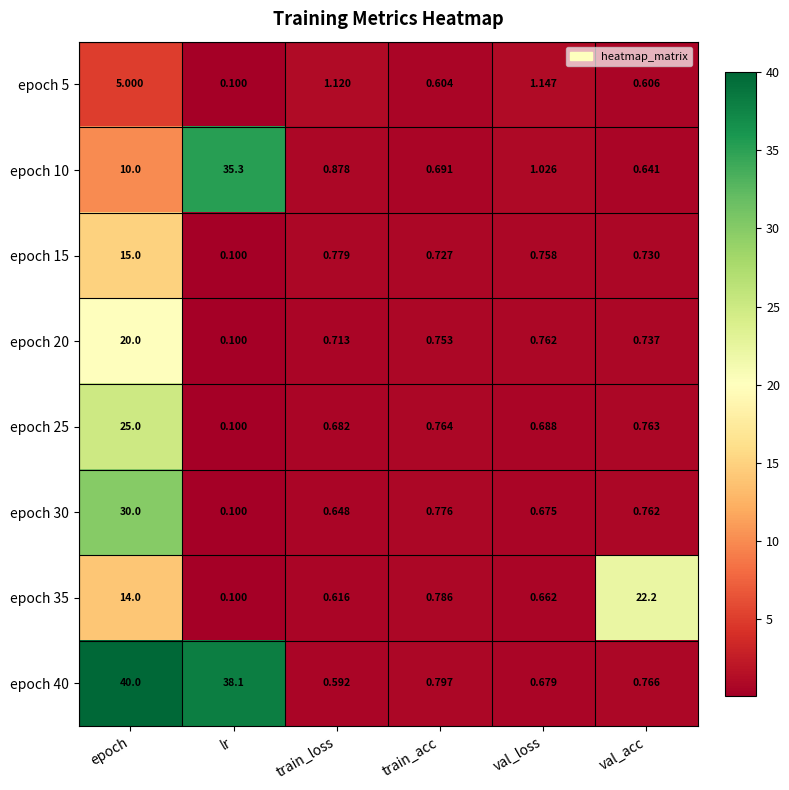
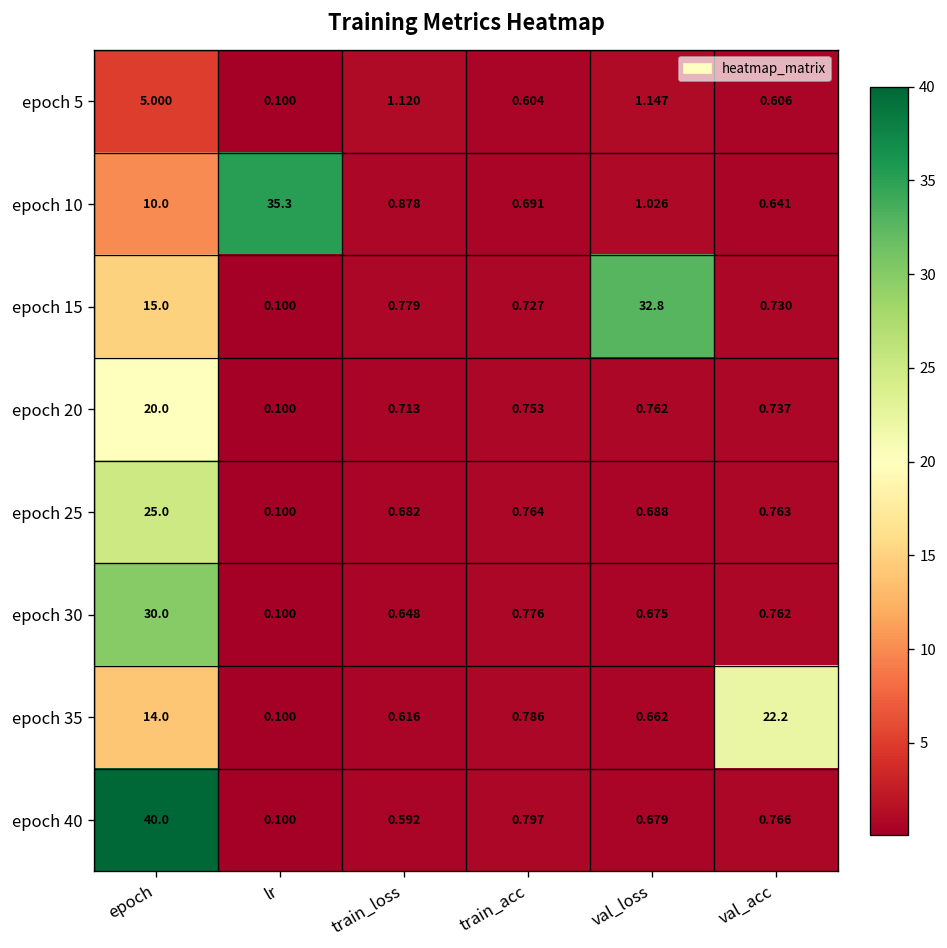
epoch 15, val_loss: 0.758 -> 32.8
epoch 40, lr: 38.1 -> 0.100
